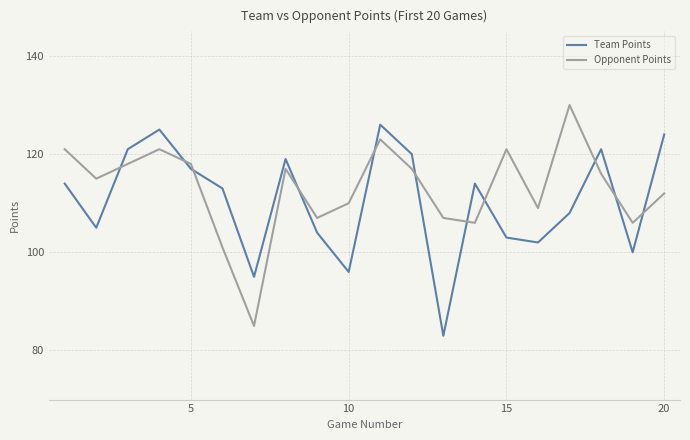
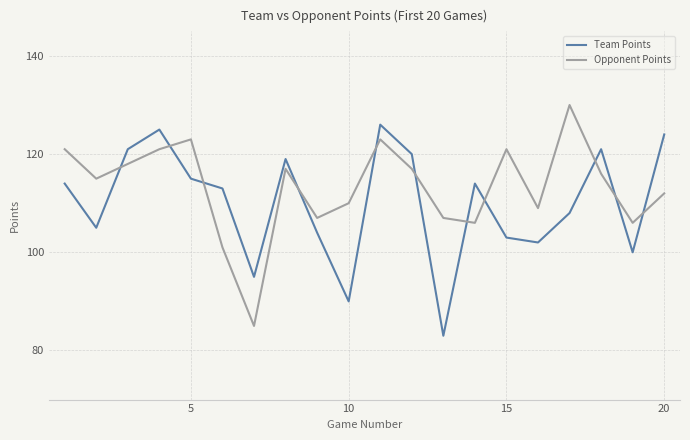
Team Points, 5: 117 -> 115
Opponent Points, 5: 118 -> 123
Team Points, 10: 96 -> 90
